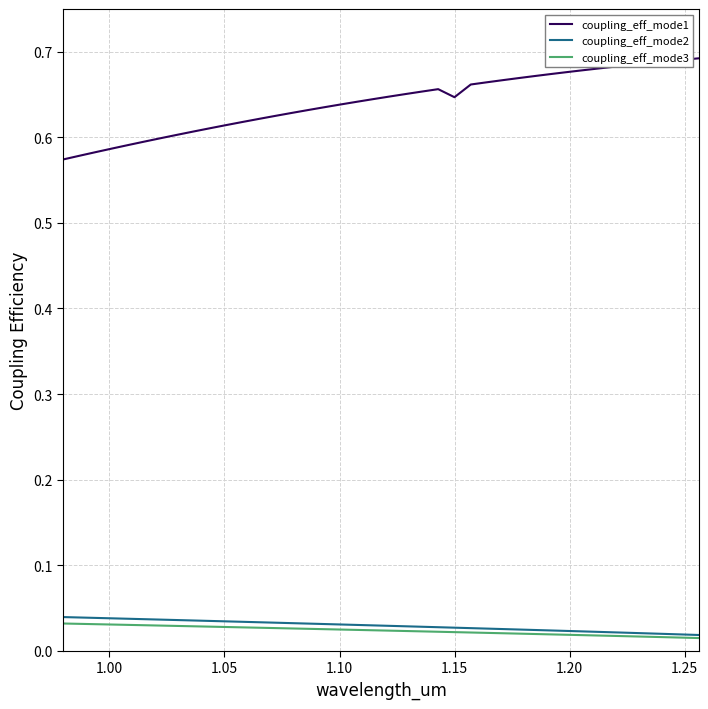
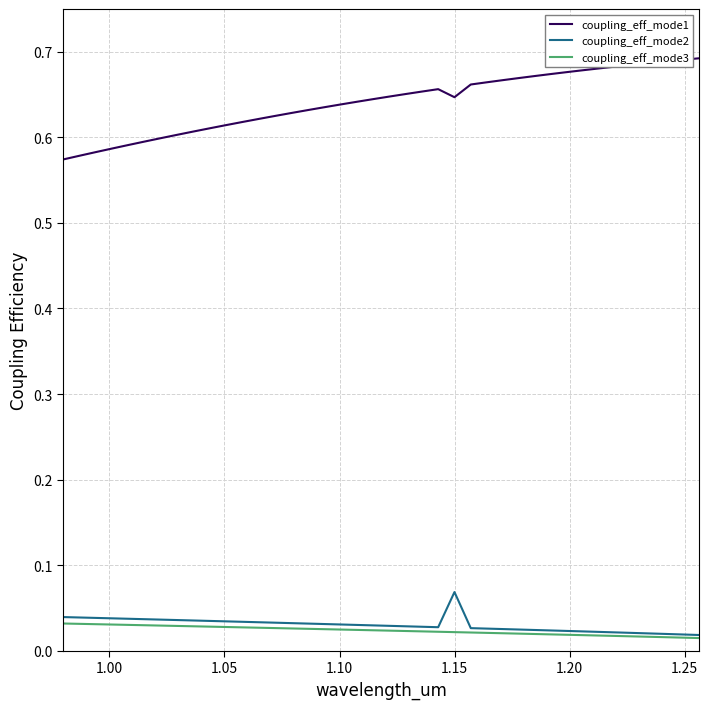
coupling_eff_mode2, 1.15: 0.03 -> 0.07
